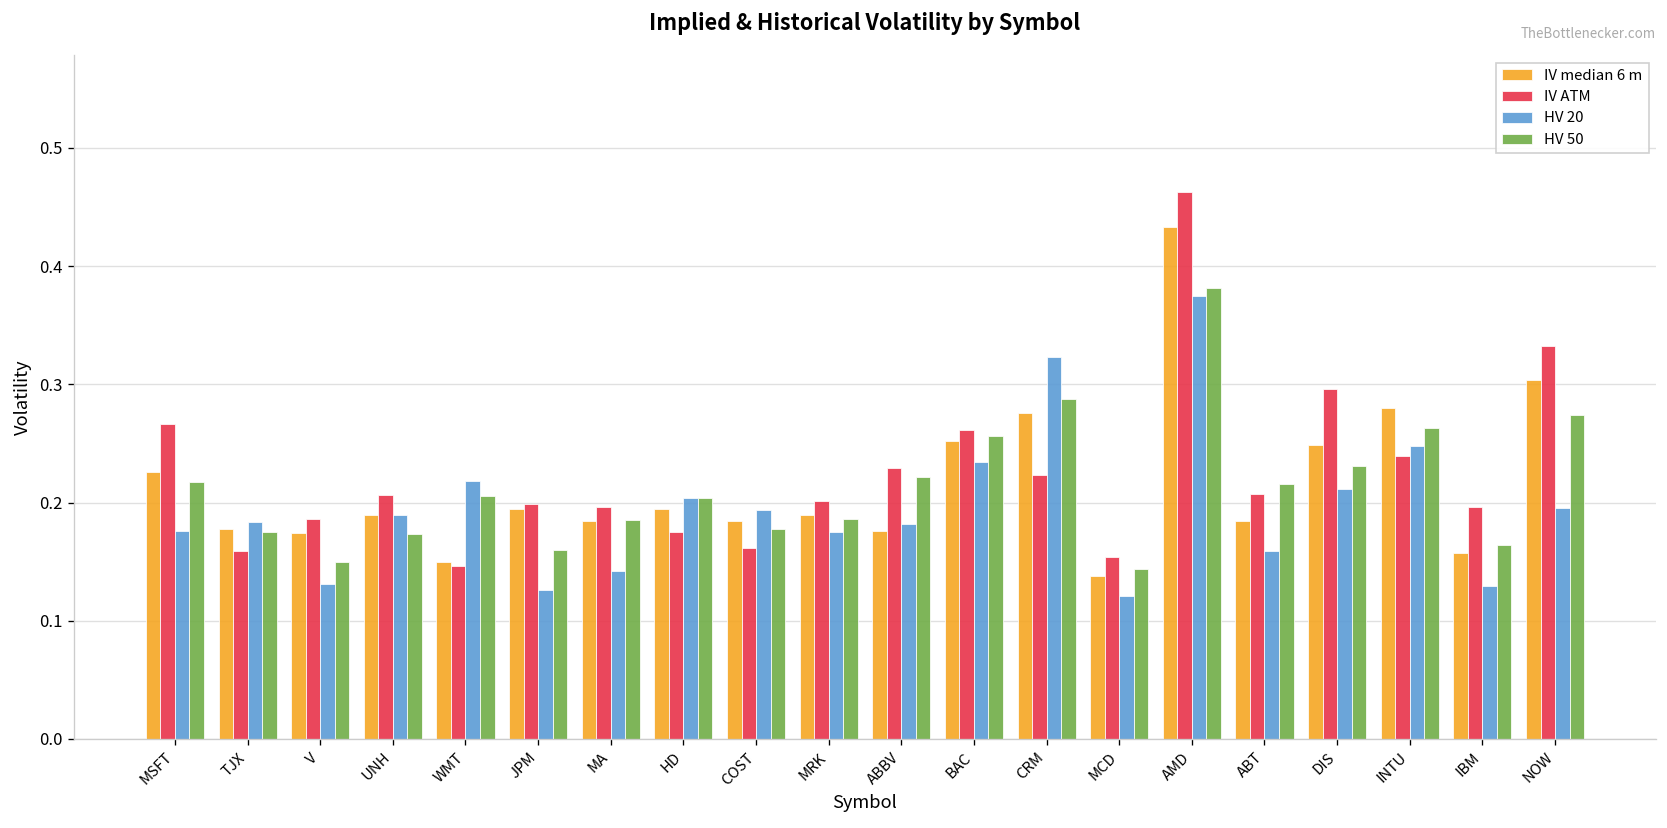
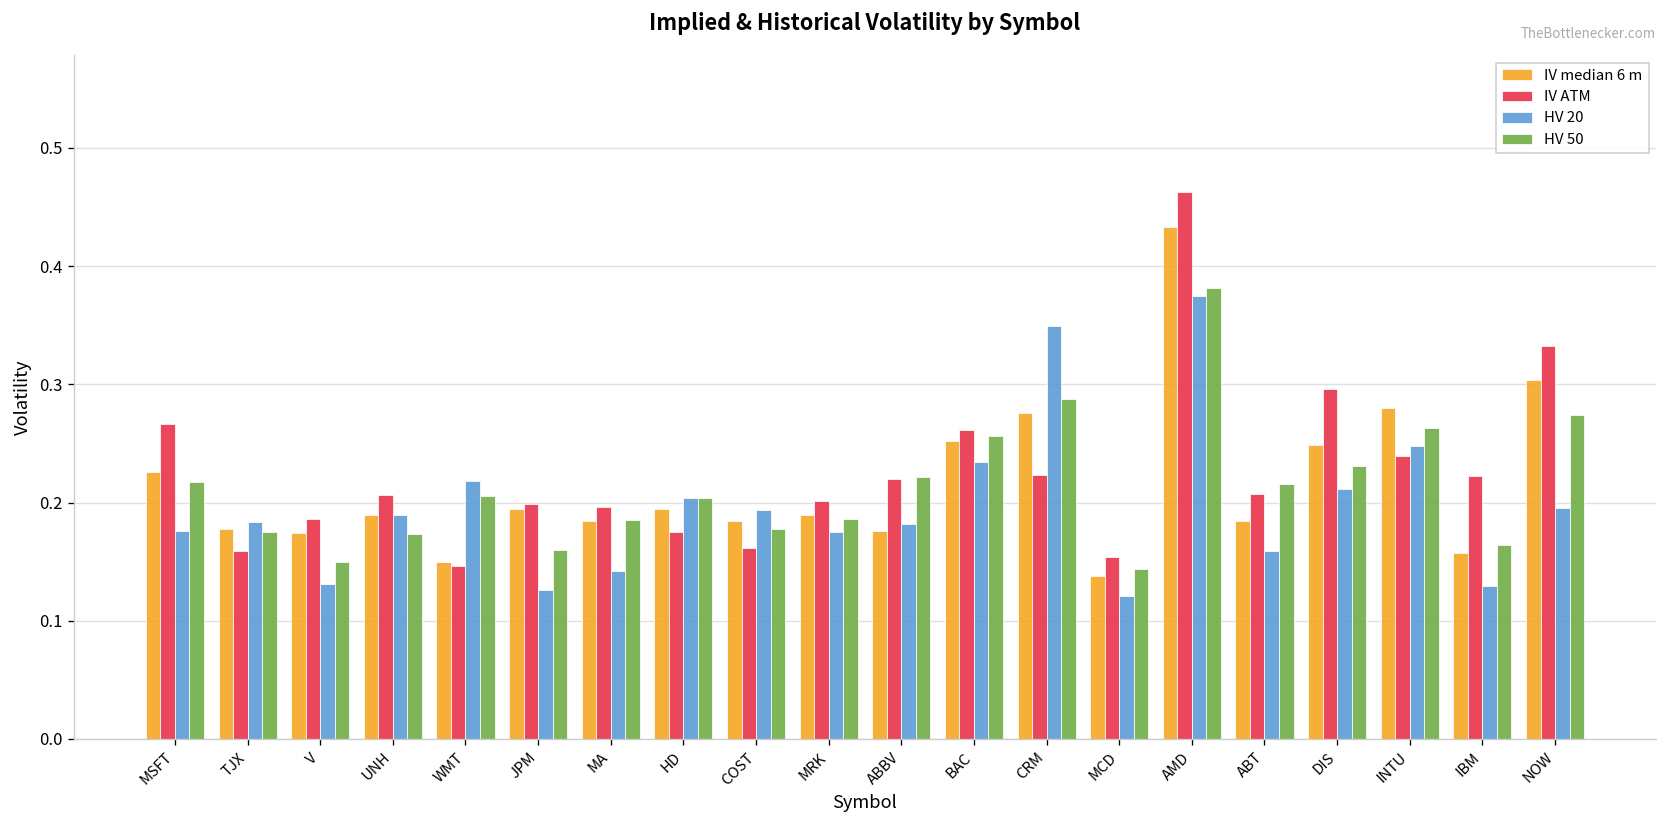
IV ATM, ABBV: 0.23 -> 0.22
HV 20, CRM: 0.32 -> 0.35
IV ATM, IBM: 0.20 -> 0.22
